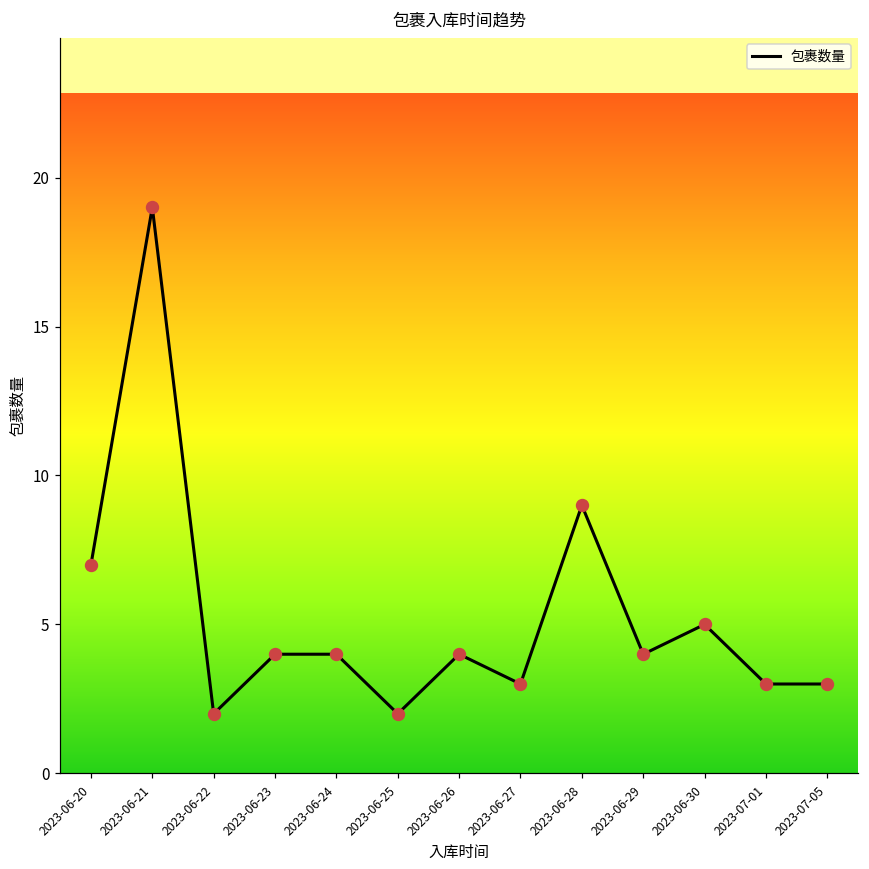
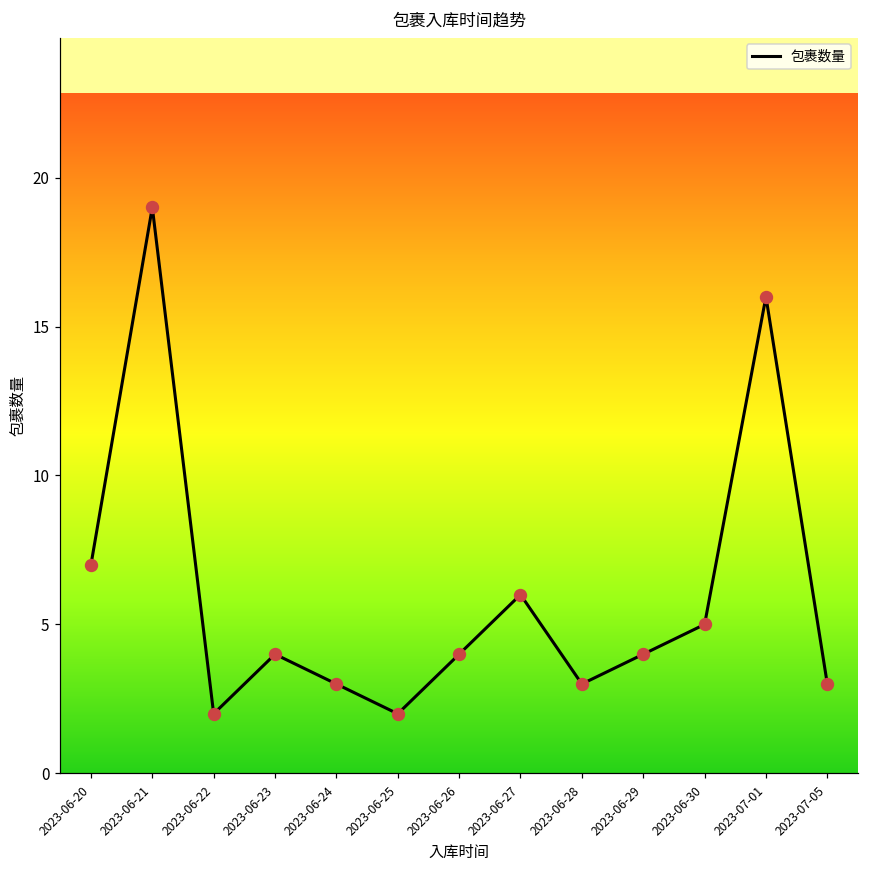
2023-06-24: 4 -> 3
2023-06-27: 3 -> 6
2023-06-28: 9 -> 3
2023-07-01: 3 -> 16
